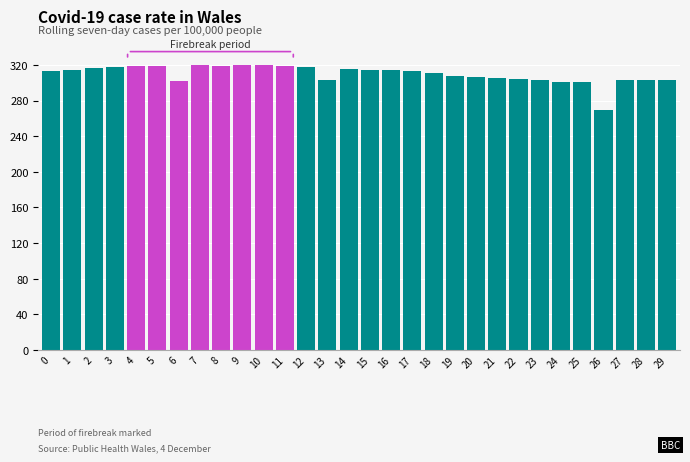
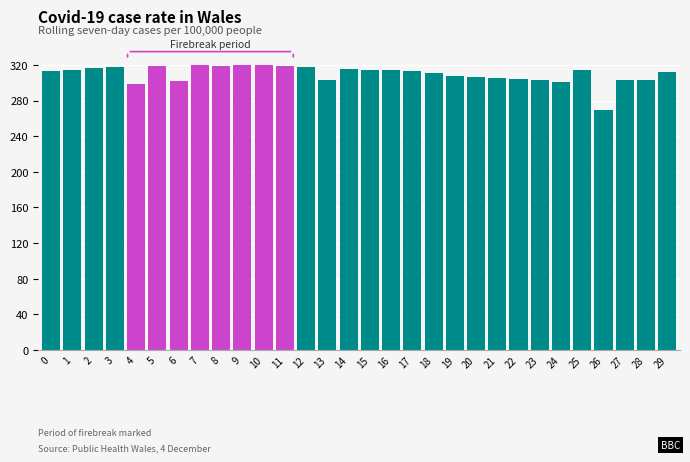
4: 320 -> 300
25: 300 -> 310
29: 300 -> 310
